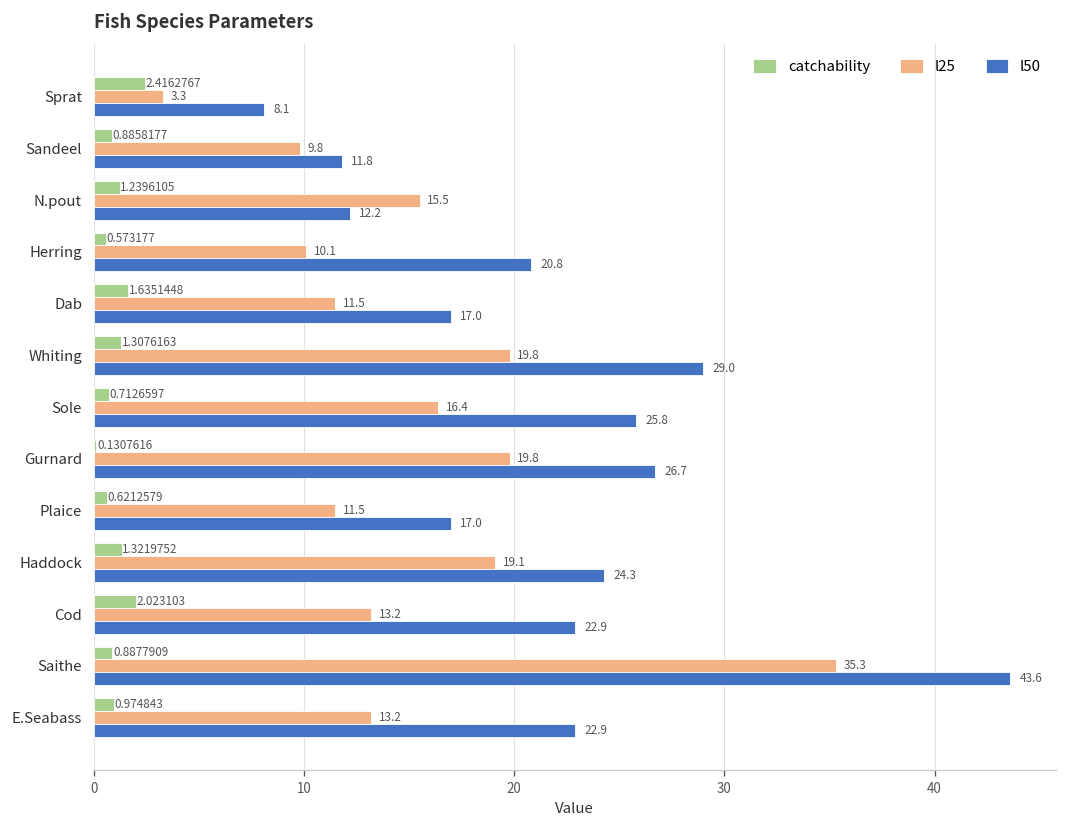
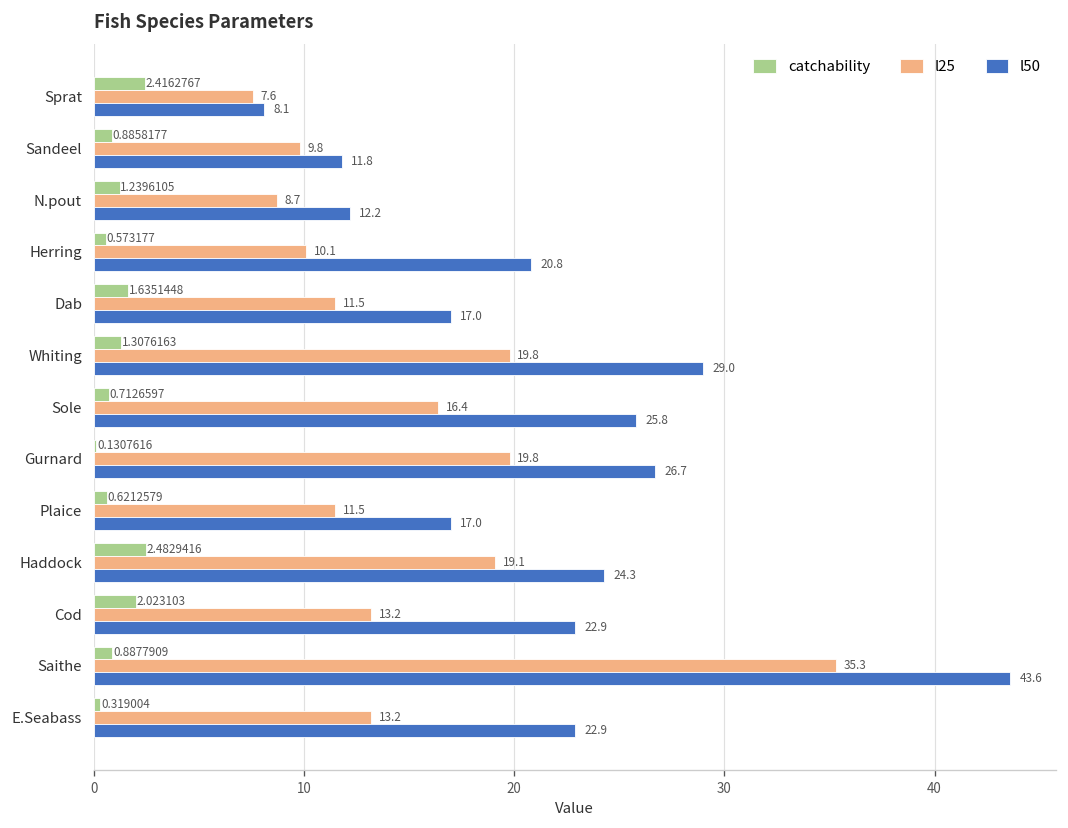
l25, Sprat: 3.3 -> 7.6
l25, N.pout: 15.5 -> 8.7
catchability, Haddock: 1.3219752 -> 2.4829416
catchability, E.Seabass: 0.974843 -> 0.319004
